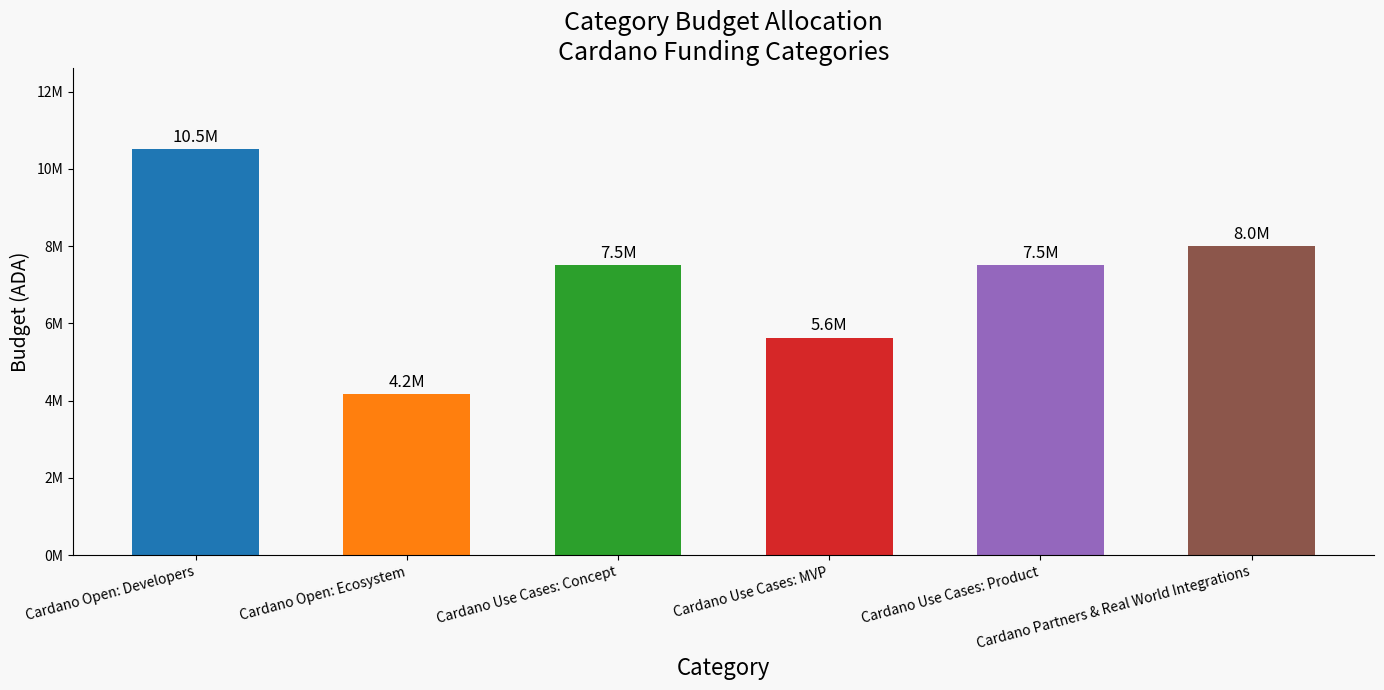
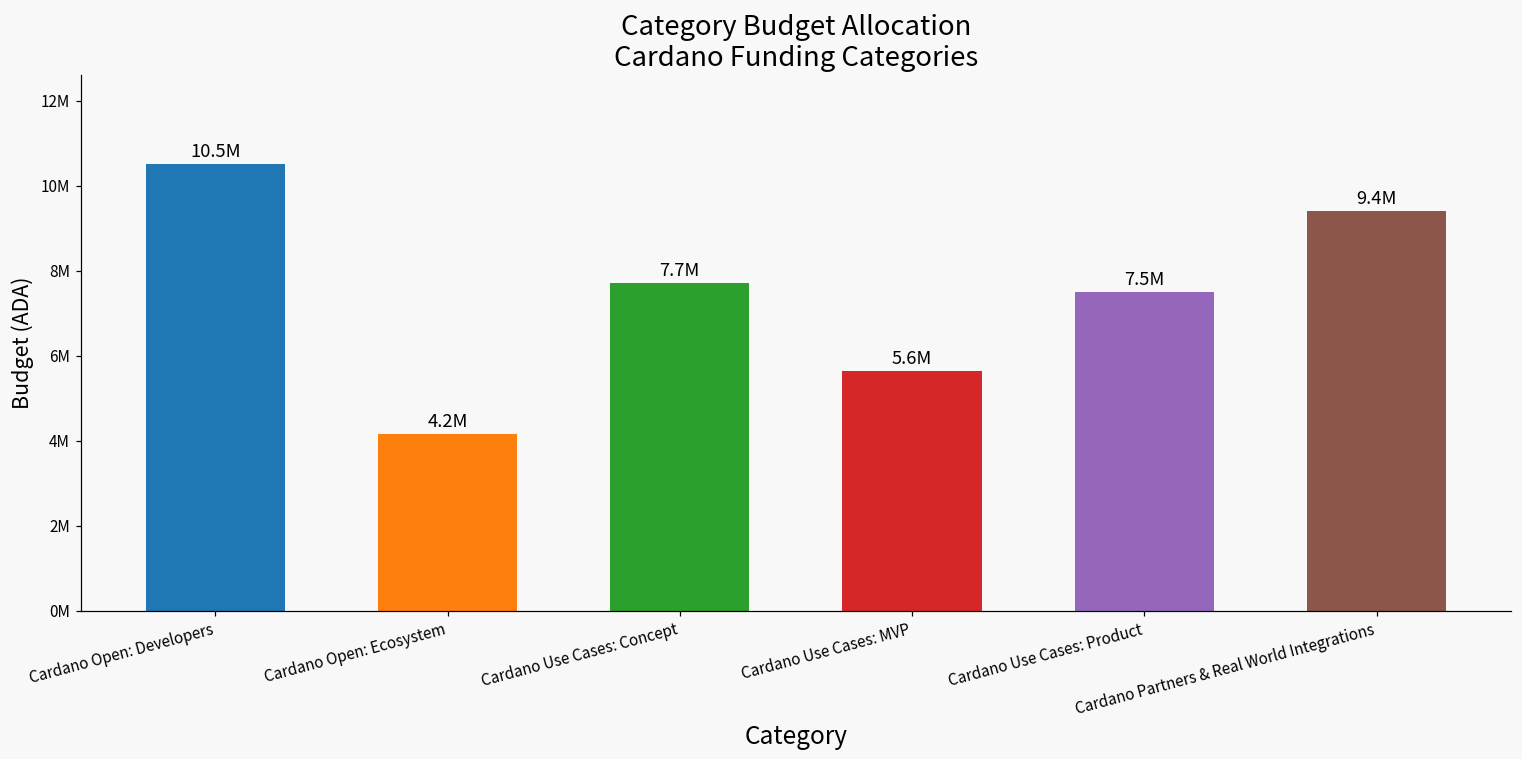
Cardano Use Cases: Concept: 7.5M -> 7.7M
Cardano Partners & Real World Integrations: 8.0M -> 9.4M
